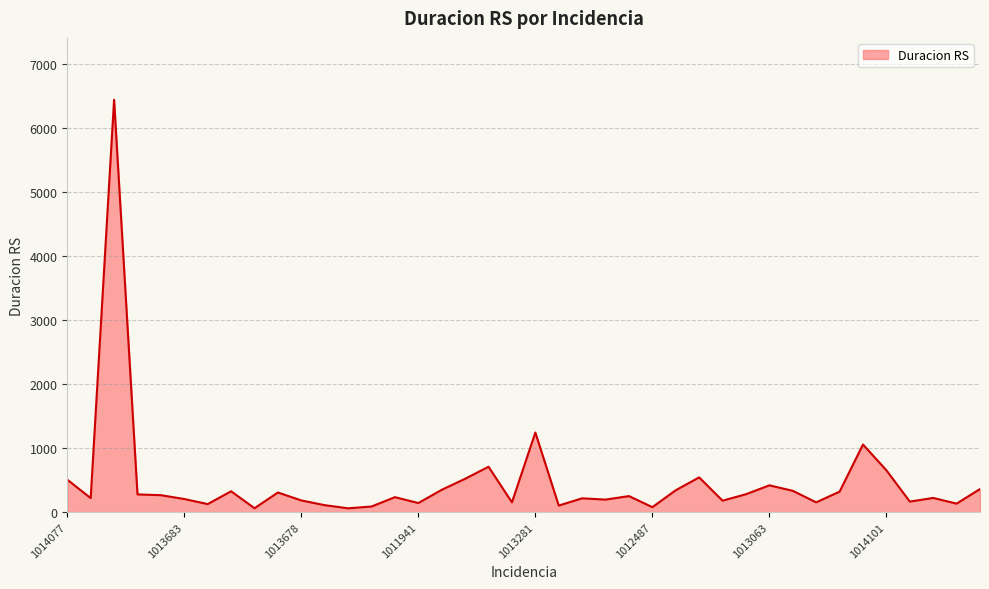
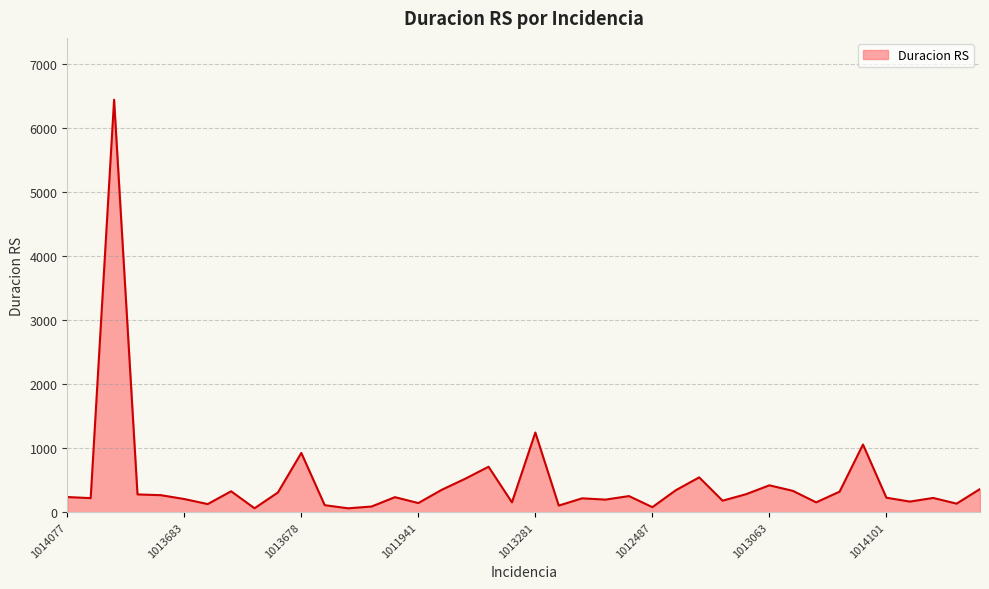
1014077: 500 -> 200
1013678: 200 -> 900
1014101: 700 -> 200
